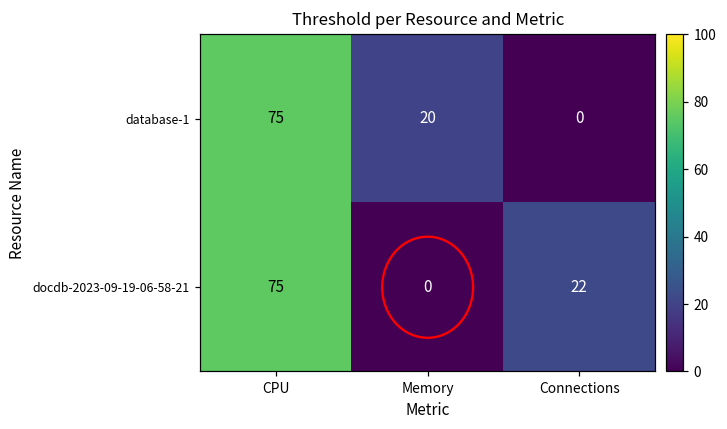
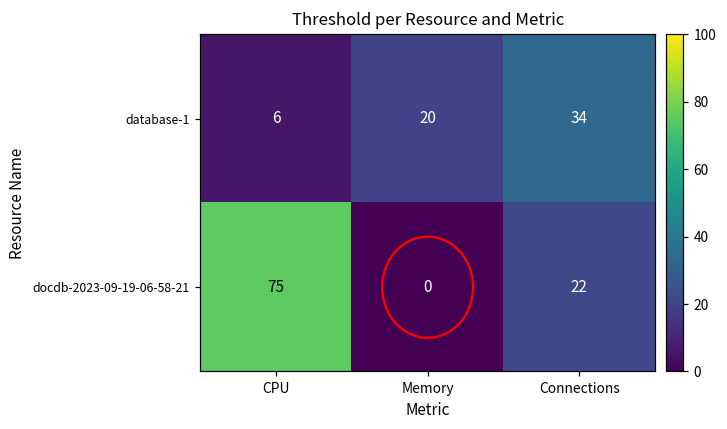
database-1, CPU: 75 -> 6
database-1, Connections: 0 -> 34
